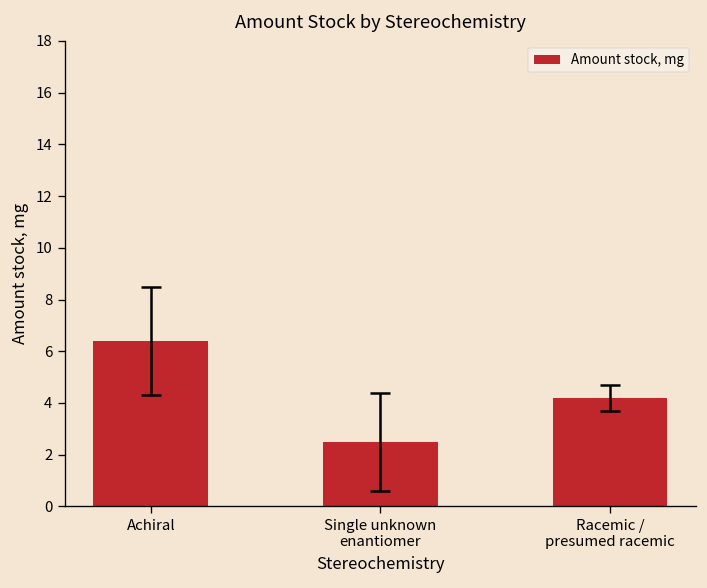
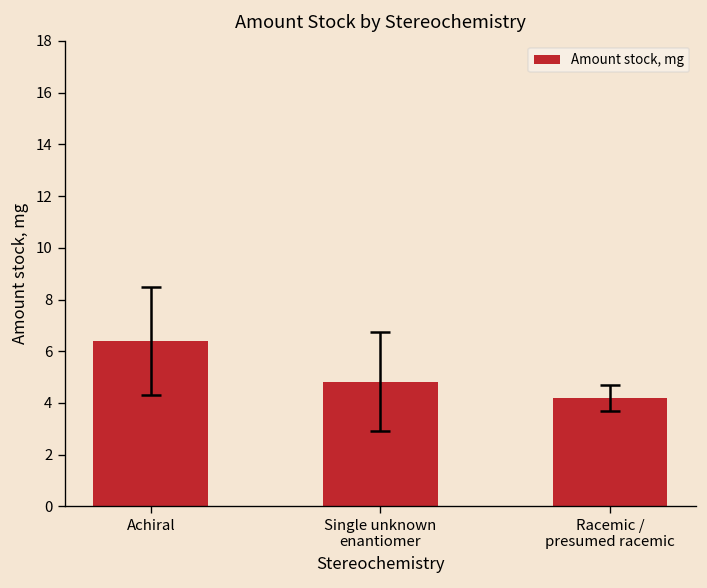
Amount stock, mg, Single unknown enantiomer: 2.5 -> 4.8
